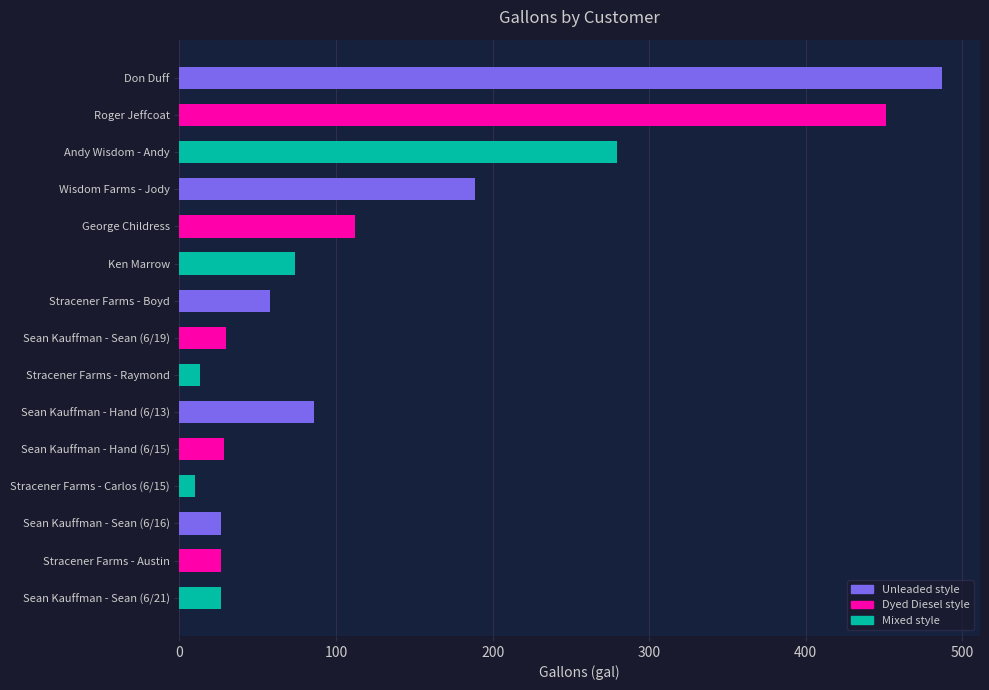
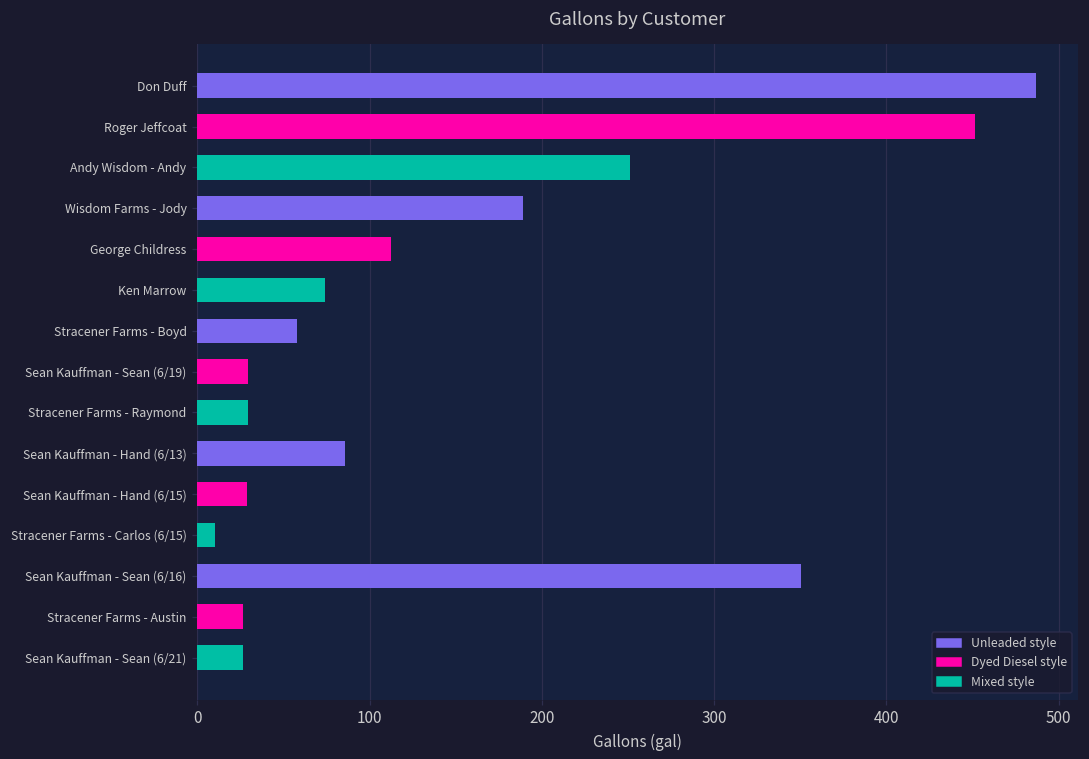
Andy Wisdom - Andy: 280 -> 251
Stracener Farms - Raymond: 13 -> 30
Sean Kauffman - Sean (6/16): 27 -> 351
